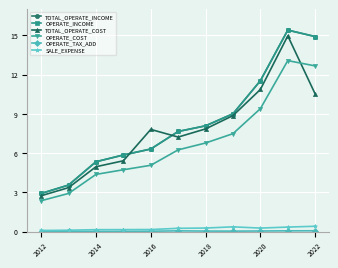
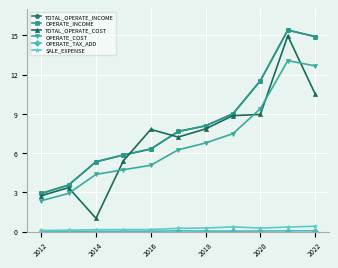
TOTAL_OPERATE_COST, 2014: 5.0 -> 1.0
TOTAL_OPERATE_COST, 2020: 10.9 -> 9.0
